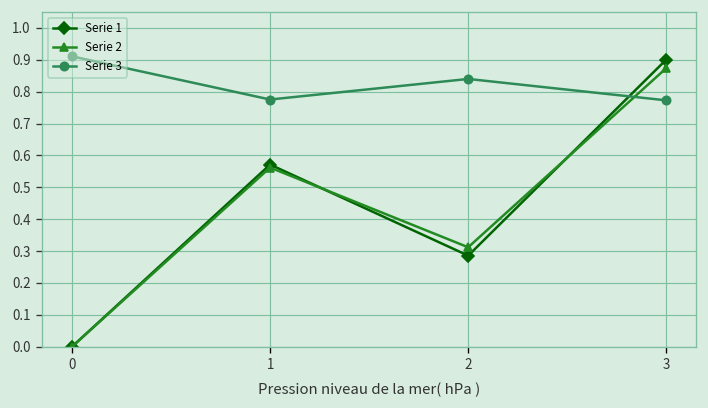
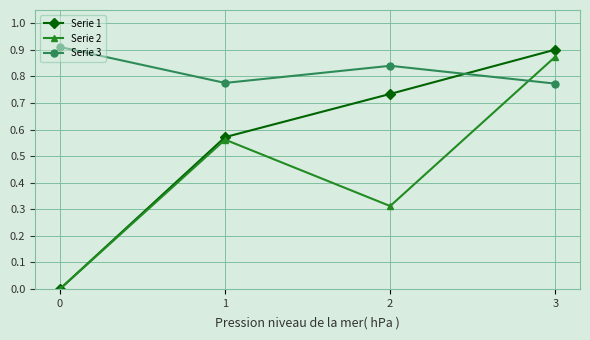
Serie 1, 2: 0.29 -> 0.73
